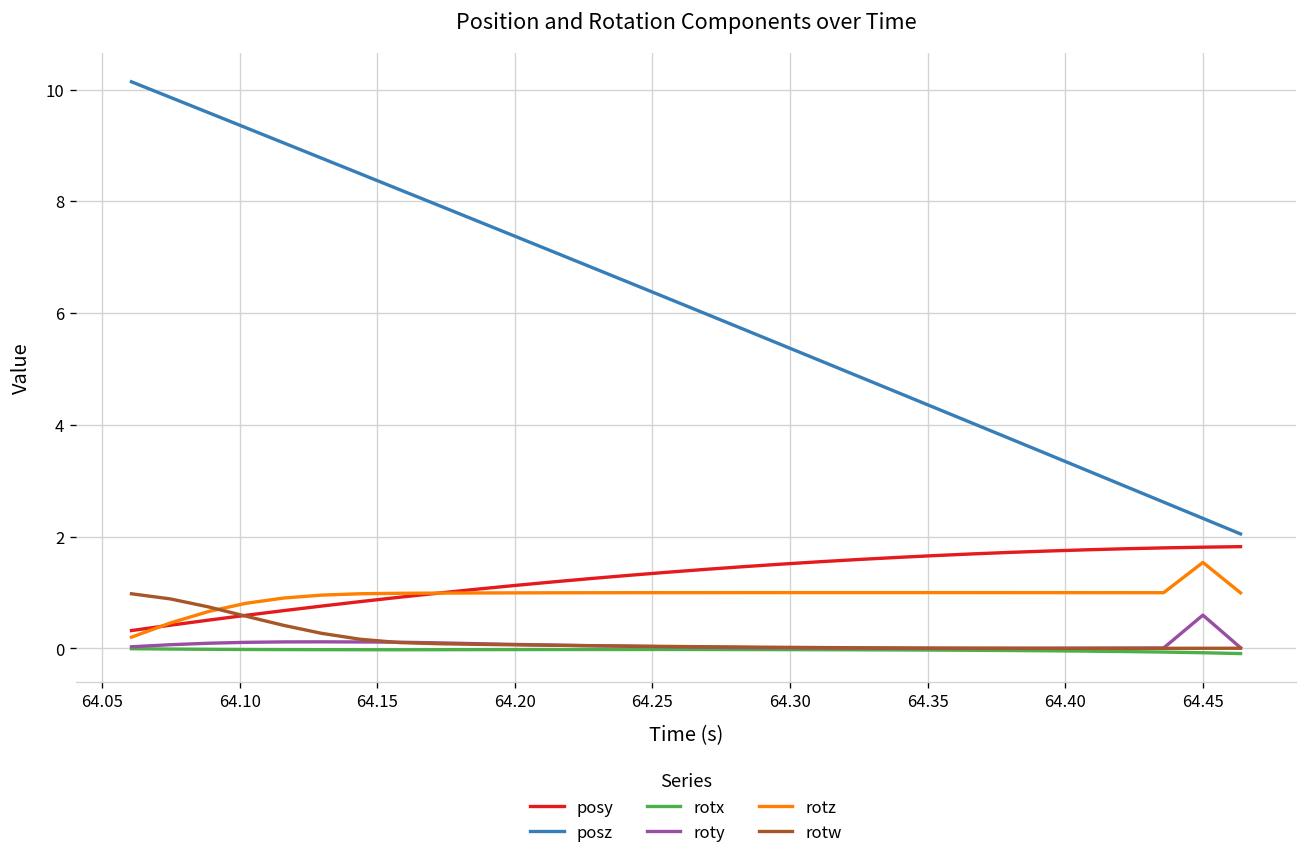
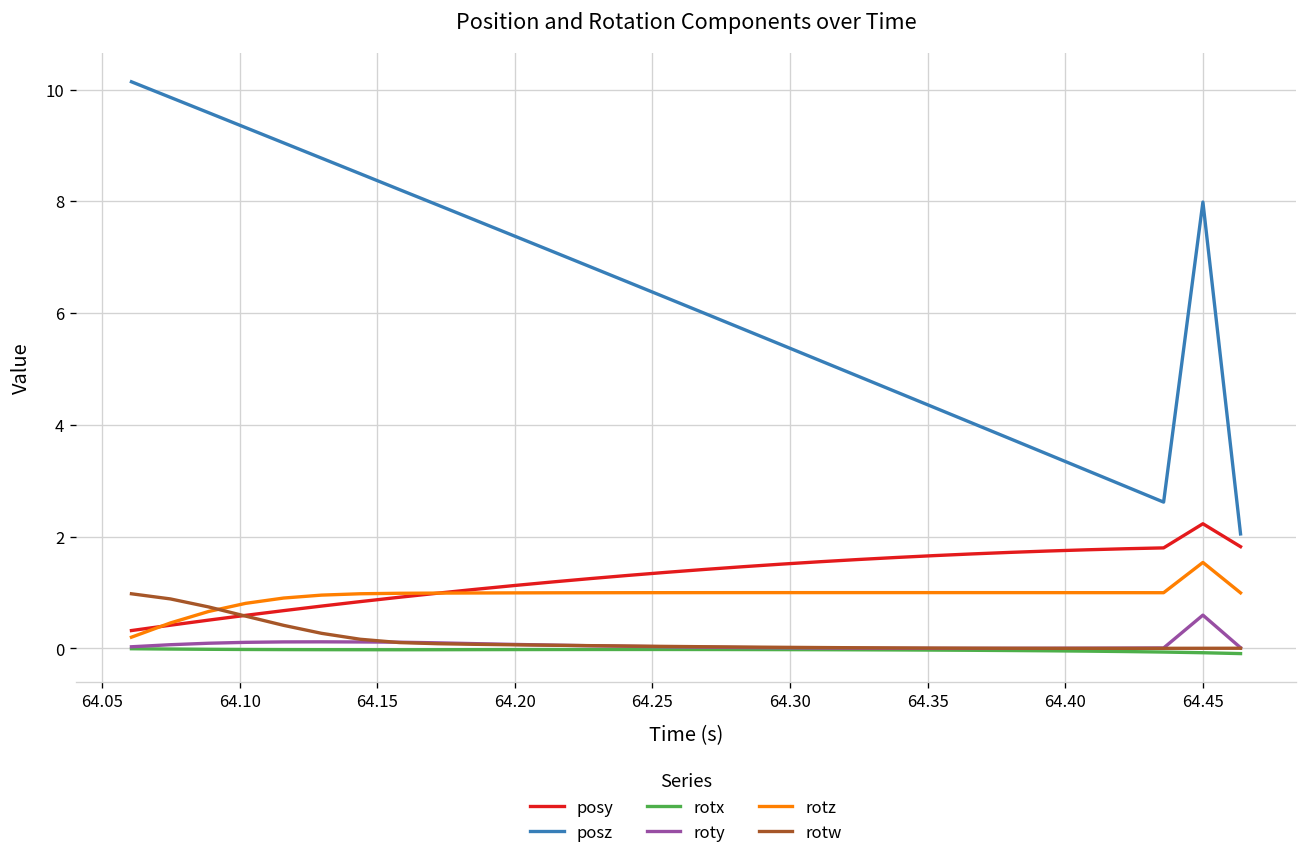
posy, 64.45: 1.8 -> 2.2
posz, 64.45: 2.3 -> 8.0
